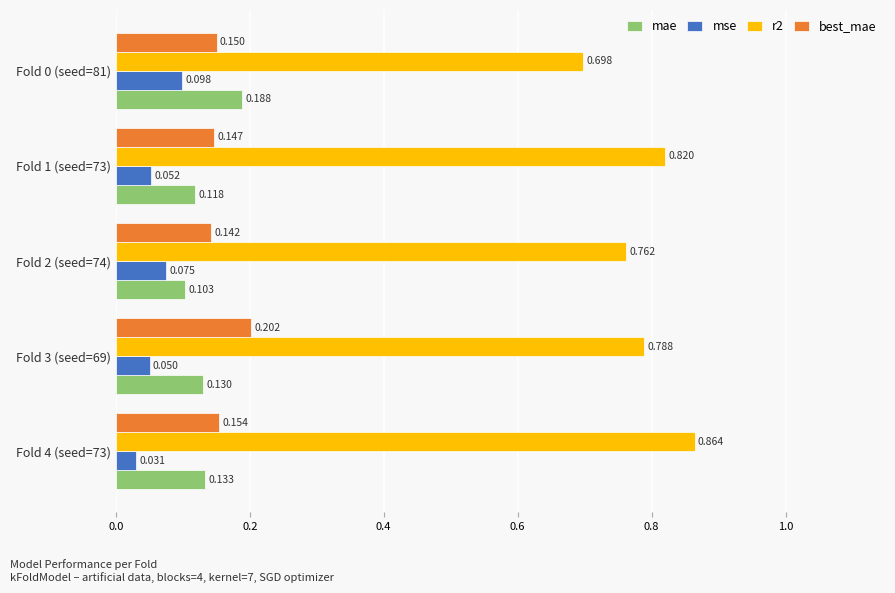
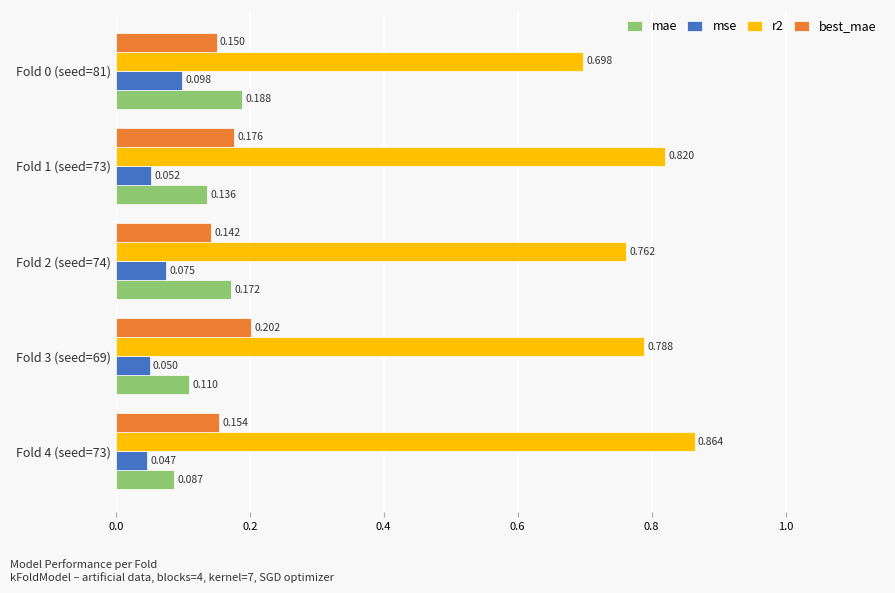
best_mae, Fold 1 (seed=73): 0.147 -> 0.176
mae, Fold 1 (seed=73): 0.118 -> 0.136
mae, Fold 2 (seed=74): 0.103 -> 0.172
mae, Fold 3 (seed=69): 0.130 -> 0.110
mse, Fold 4 (seed=73): 0.031 -> 0.047
mae, Fold 4 (seed=73): 0.133 -> 0.087
